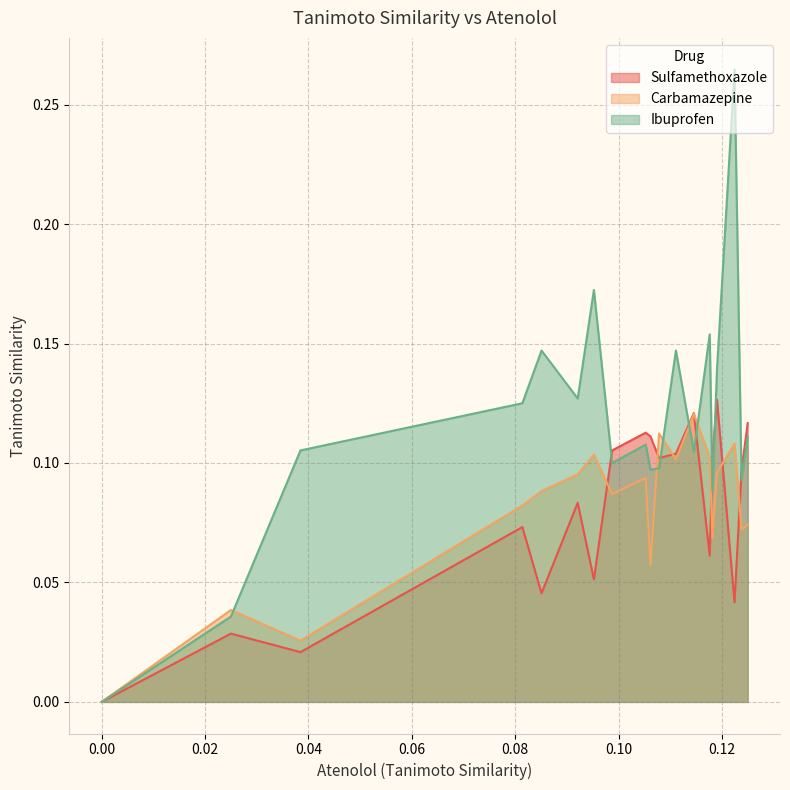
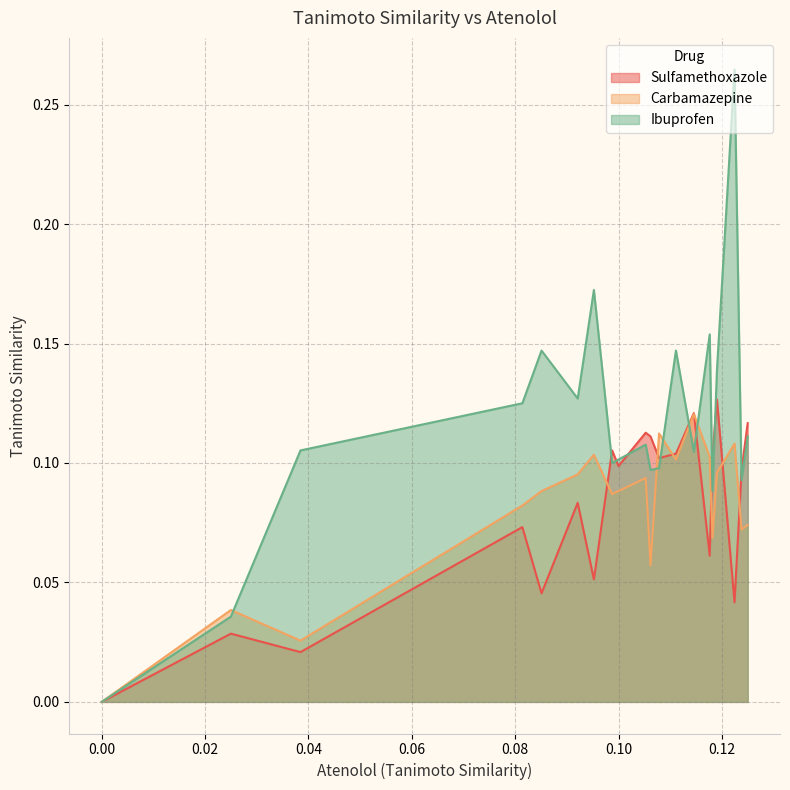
Sulfamethoxazole, 0.10: 0.107 -> 0.099
